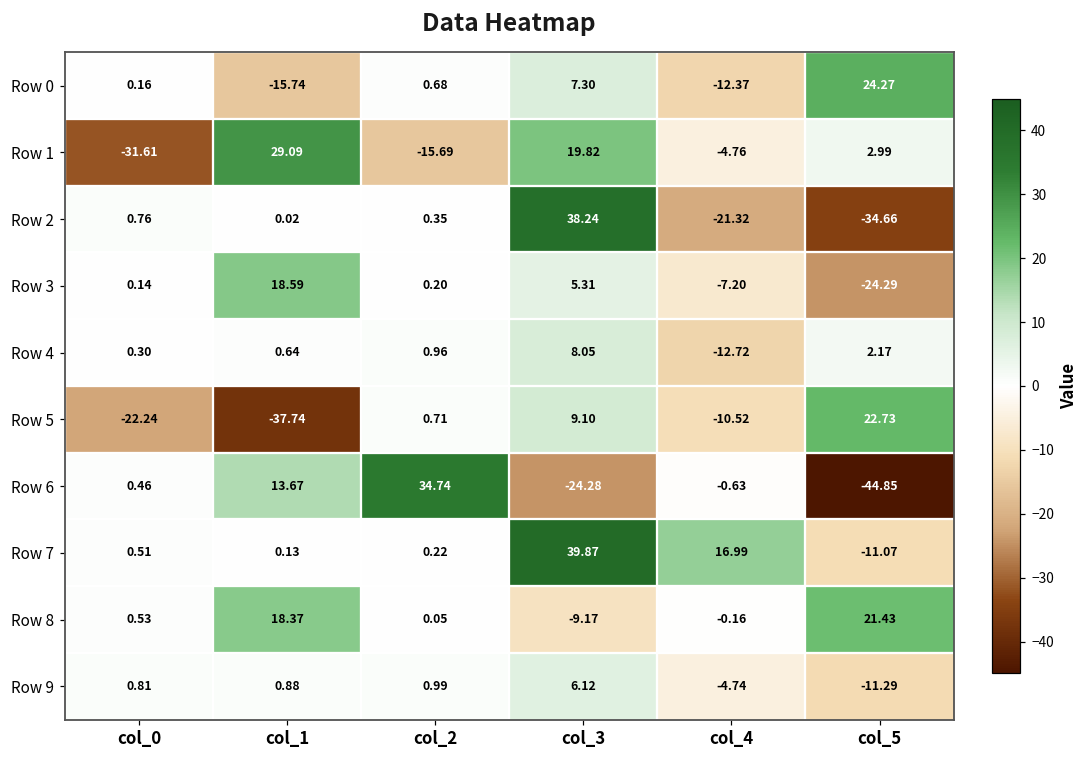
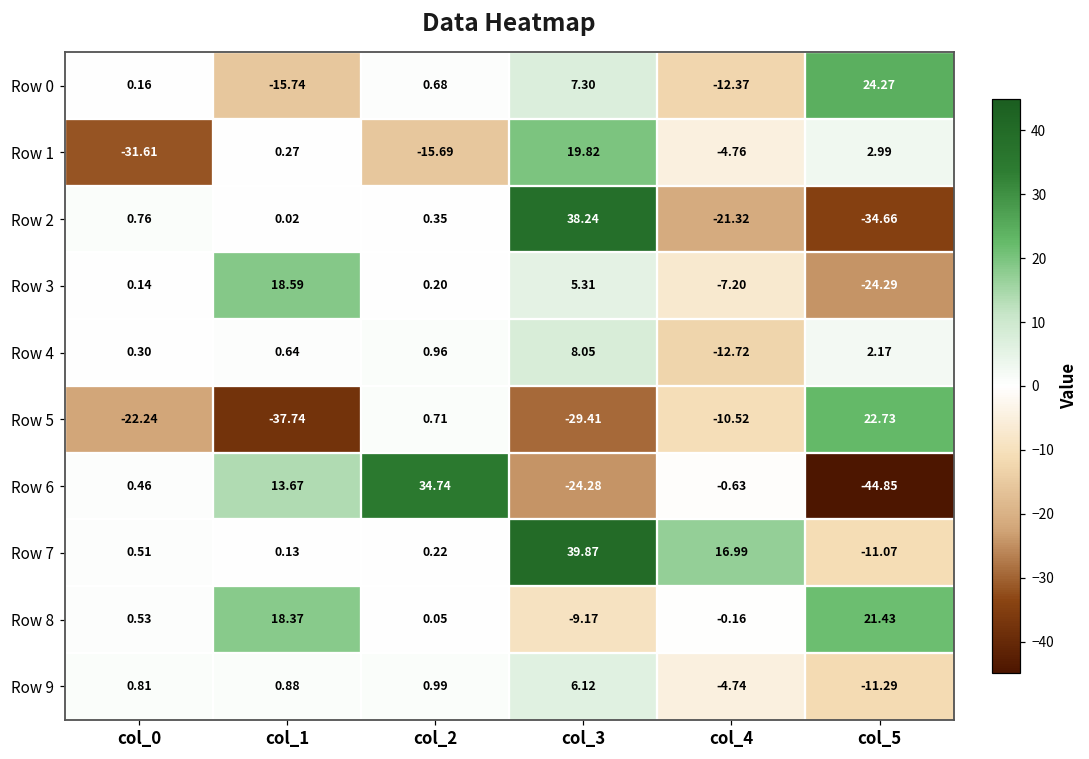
Row 1, col_1: 29.09 -> 0.27
Row 5, col_3: 9.10 -> -29.41
